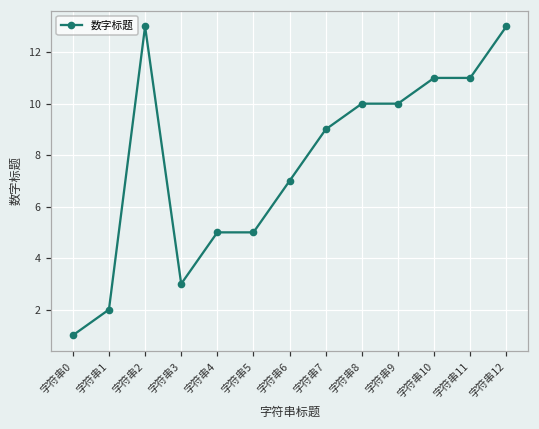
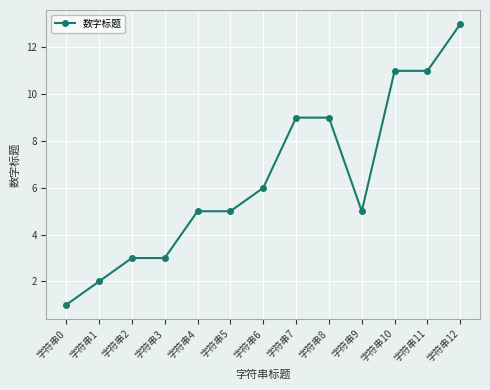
字符串2: 13 -> 3
字符串6: 7 -> 6
字符串8: 10 -> 9
字符串9: 10 -> 5
